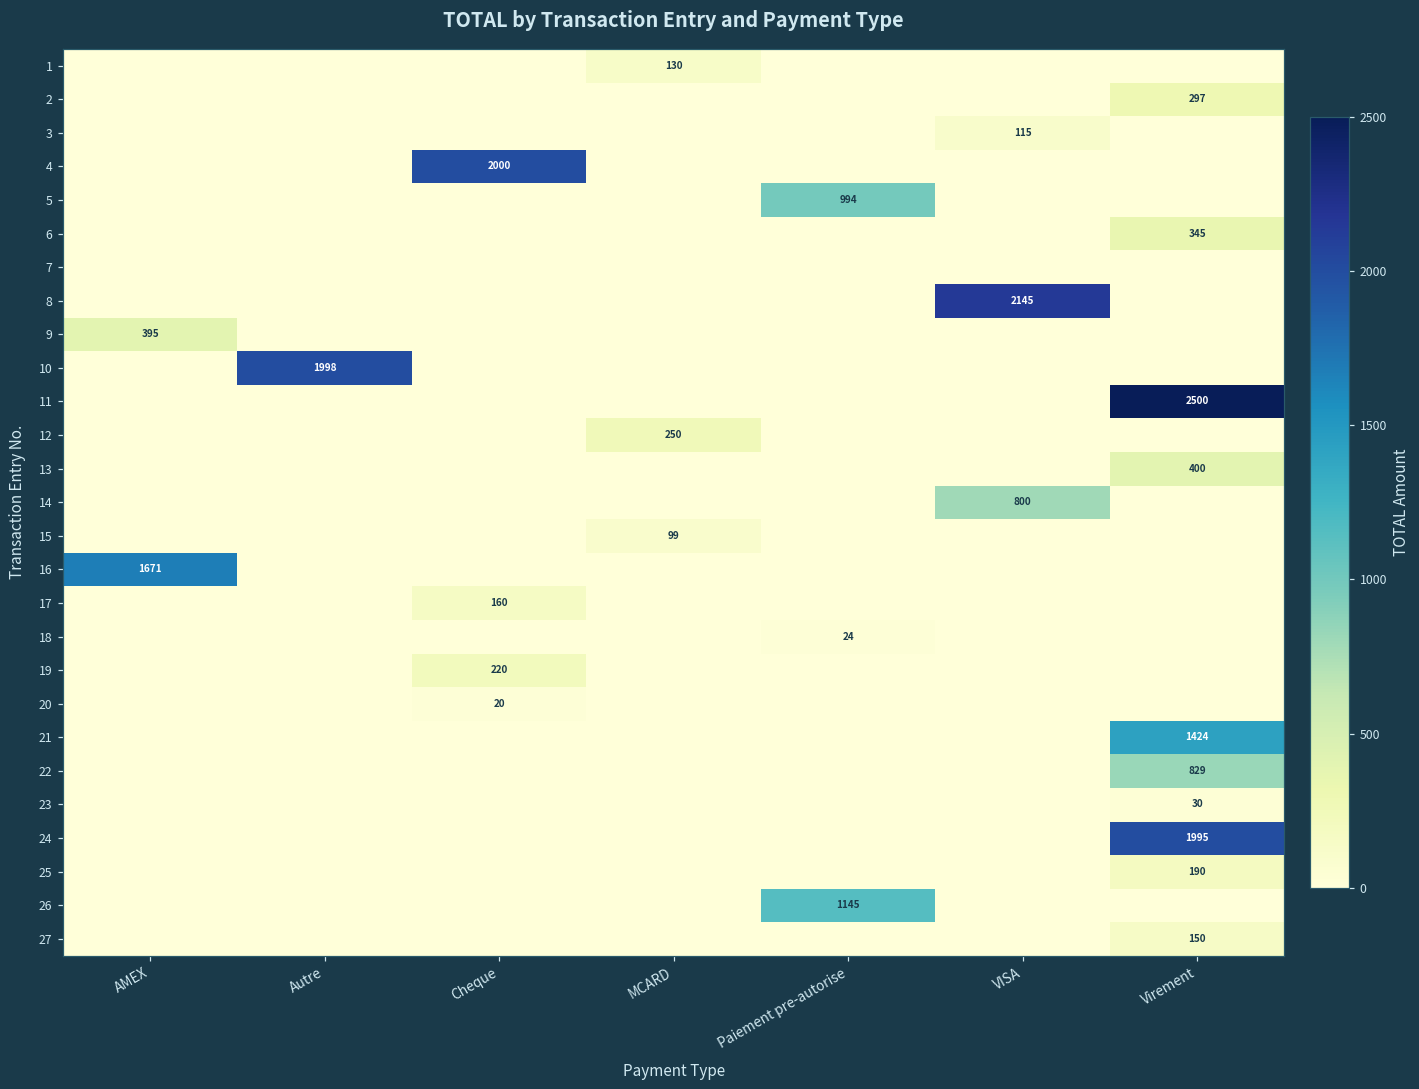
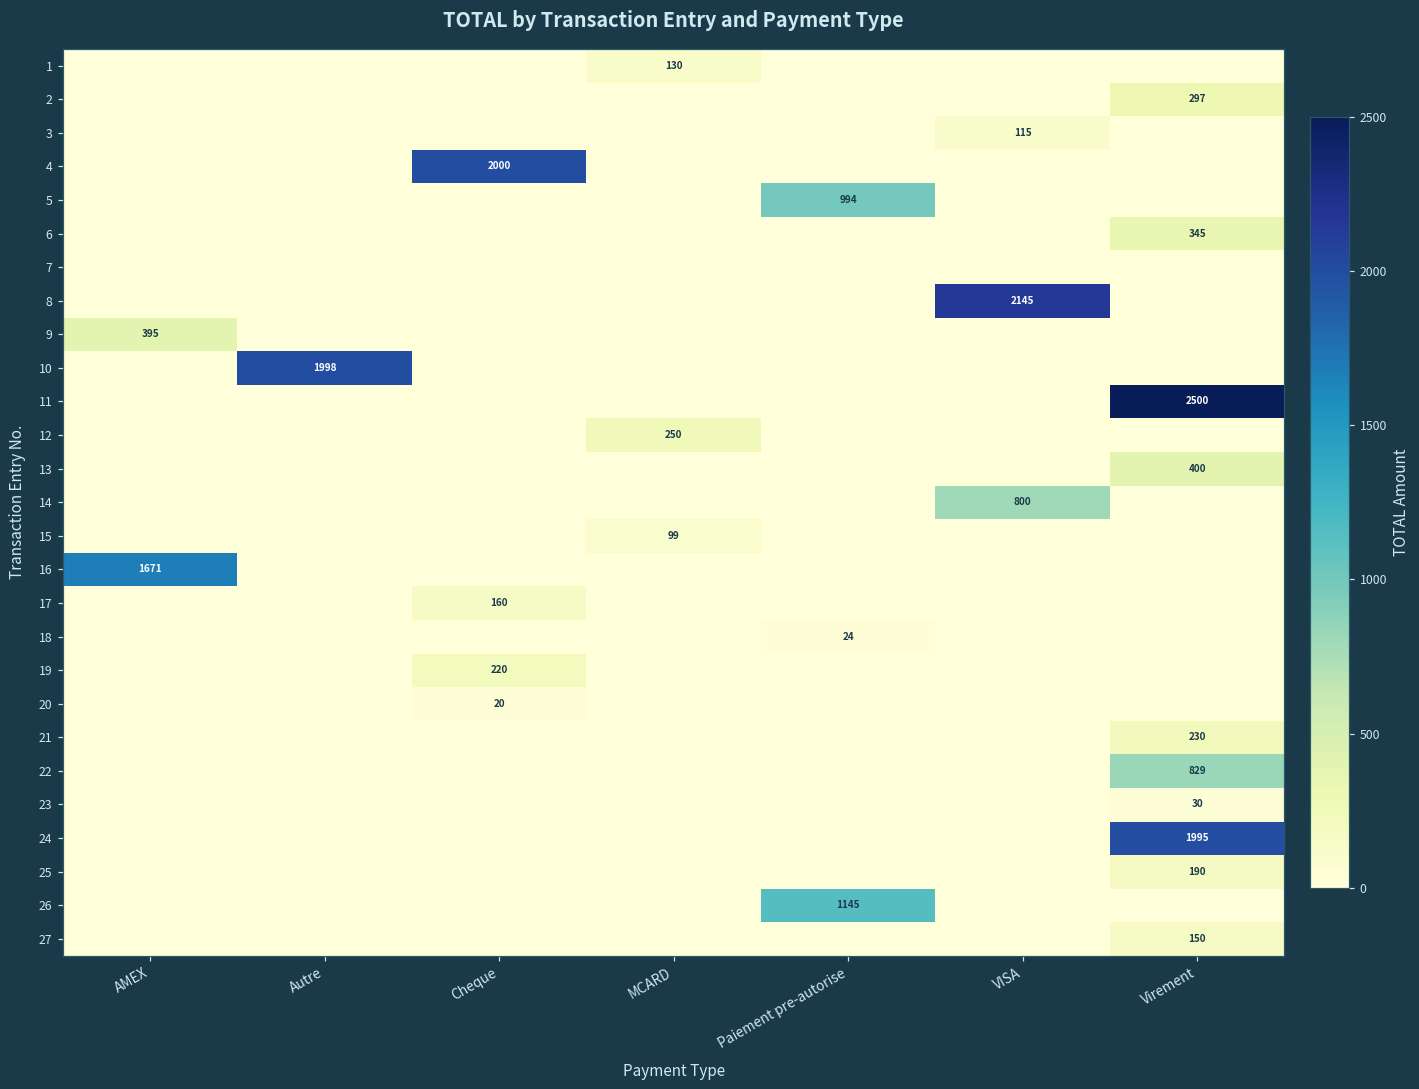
21, Virement: 1424 -> 230
